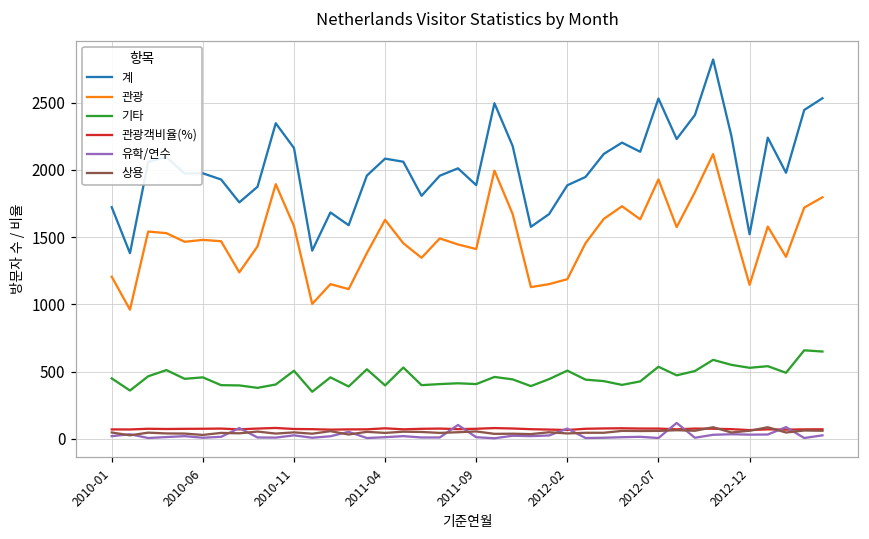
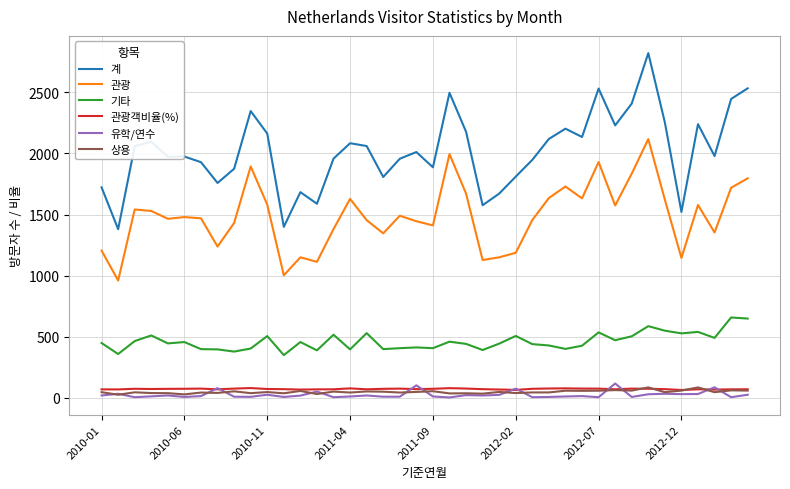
계, 2012-02: 1890 -> 1810
